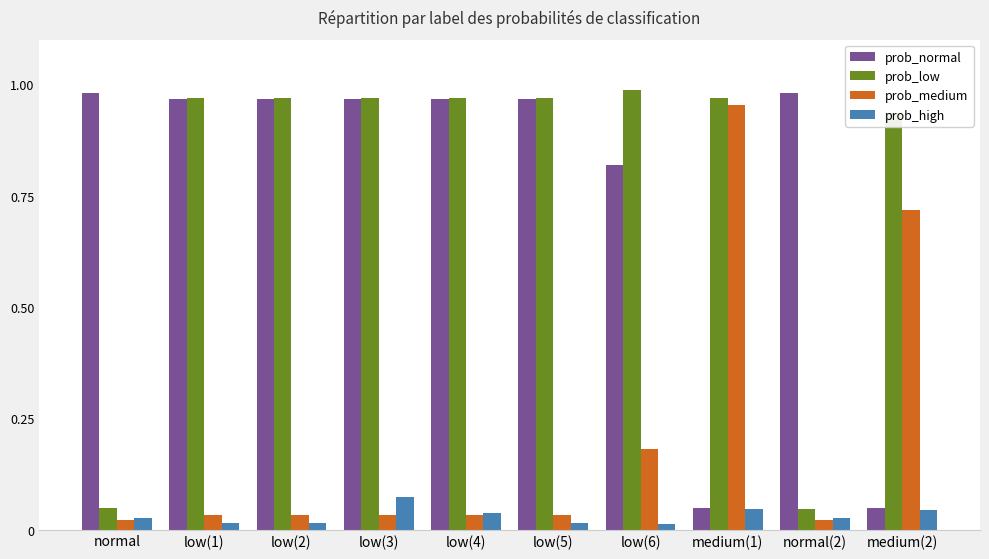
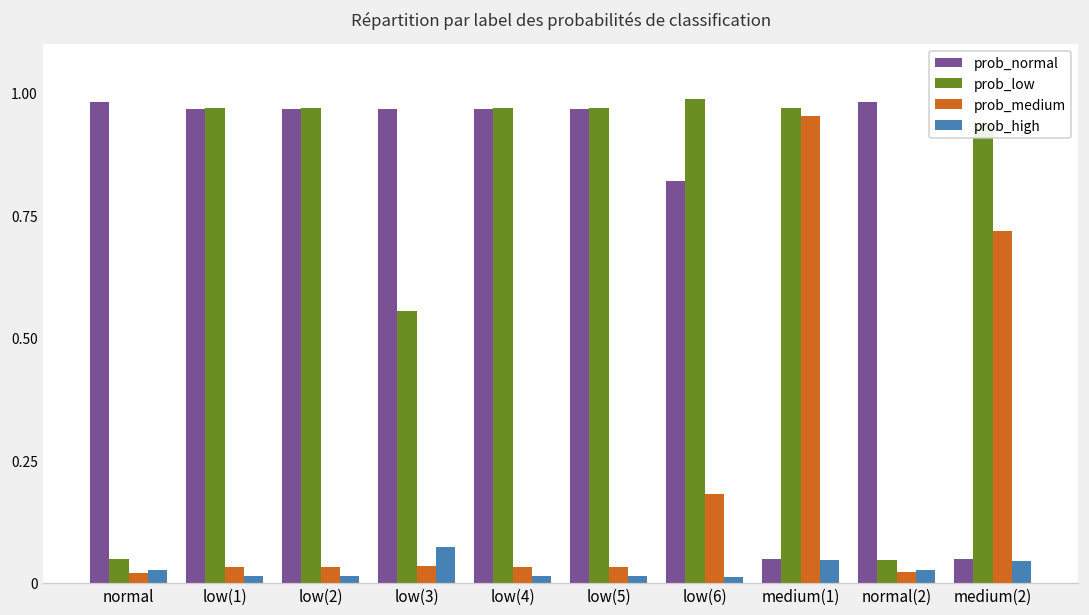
prob_low, low(3): 0.97 -> 0.55
prob_high, low(4): 0.04 -> 0.01
